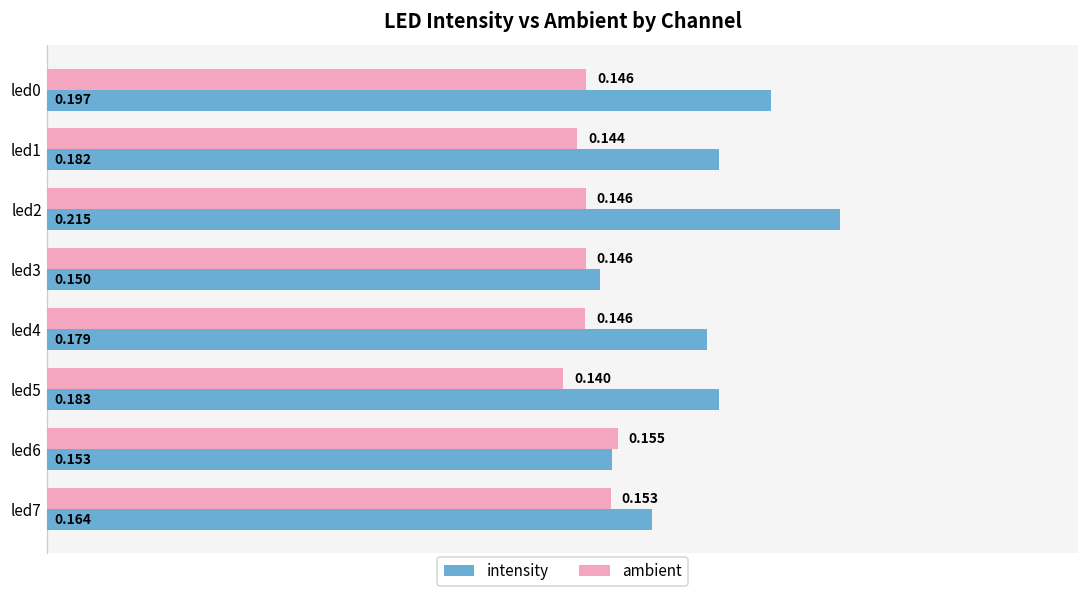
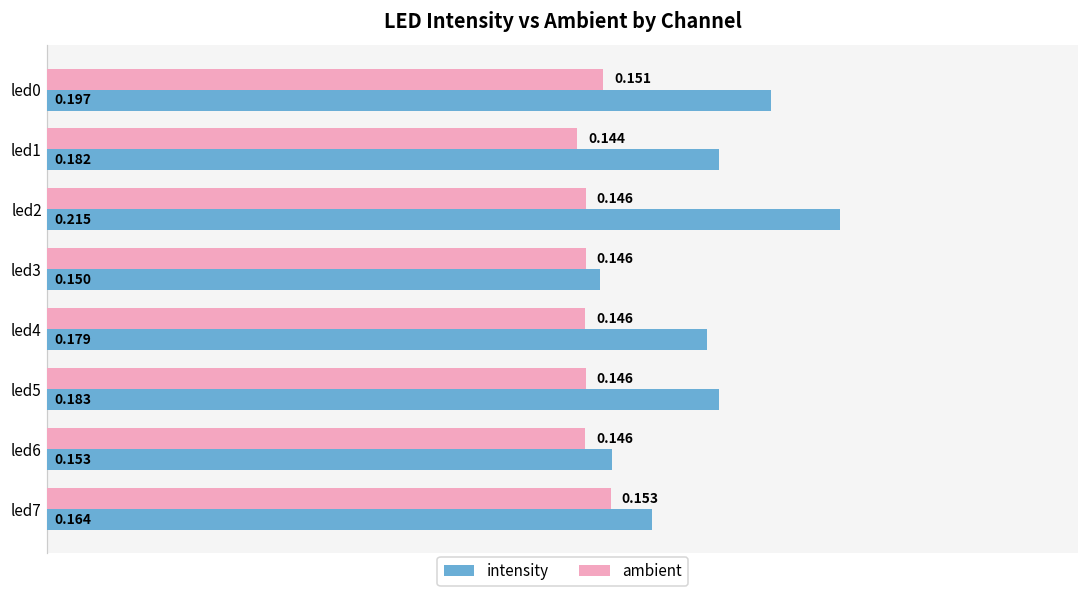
ambient, led0: 0.146 -> 0.151
ambient, led5: 0.140 -> 0.146
ambient, led6: 0.155 -> 0.146
